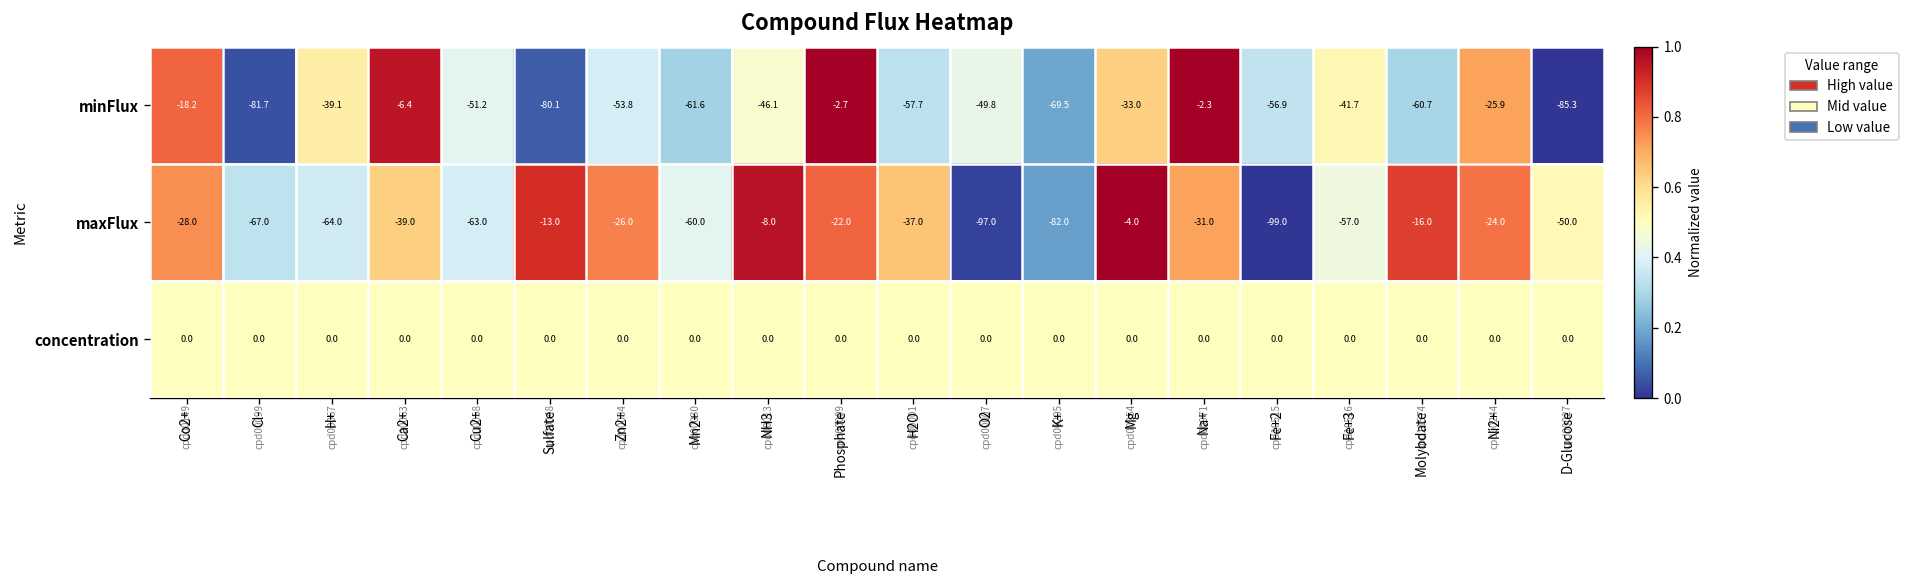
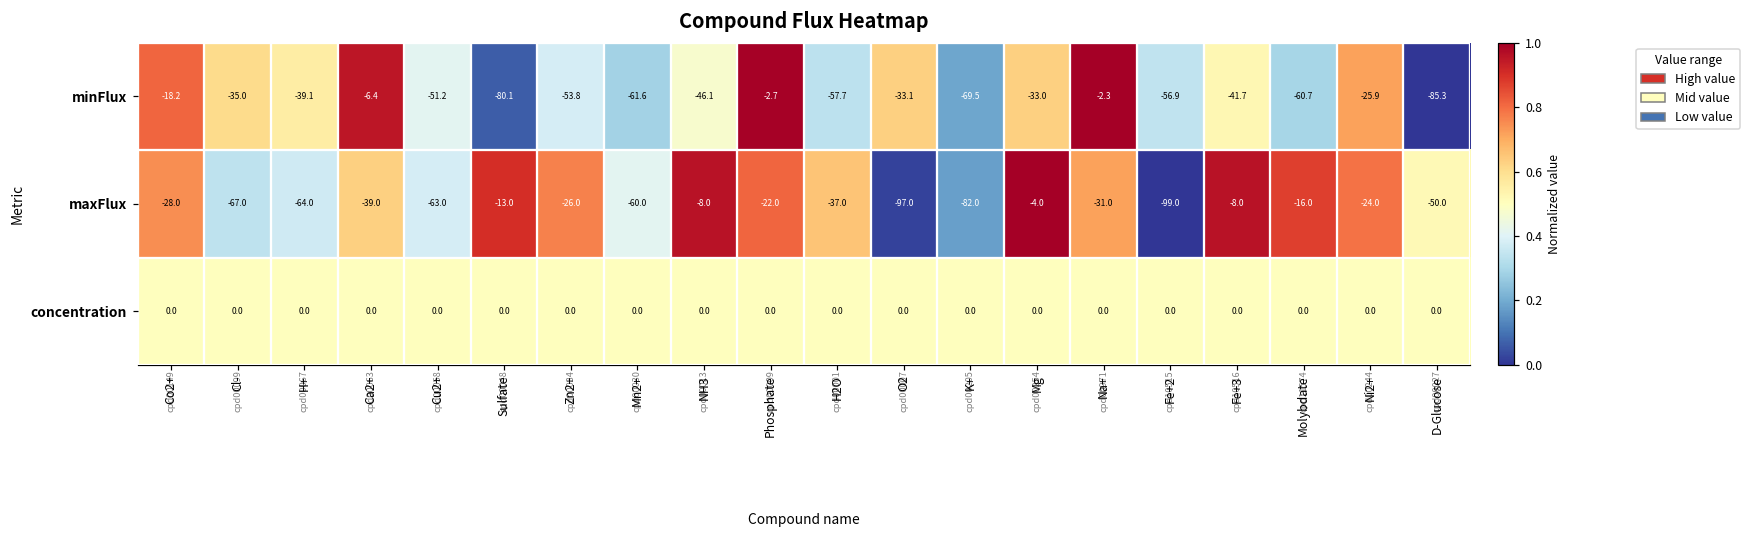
minFlux, Cl-: -81.7 -> -35.0
minFlux, O2: -49.8 -> -33.1
maxFlux, Fe+3: -57.0 -> -8.0
